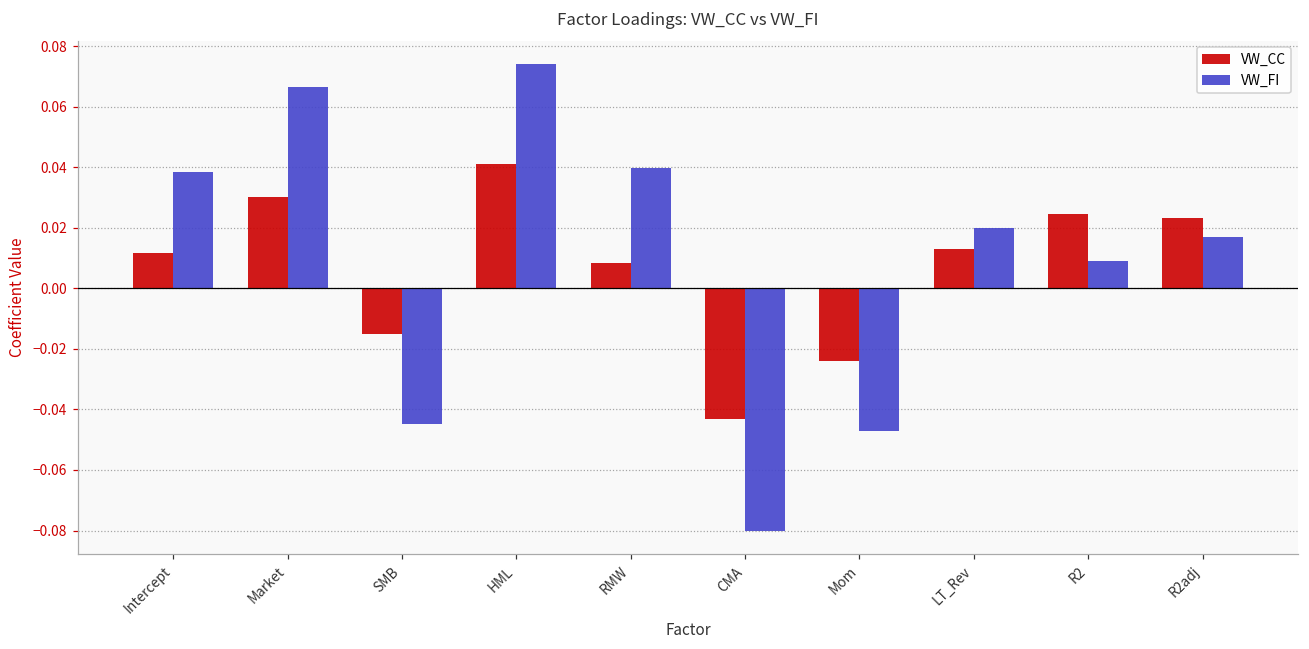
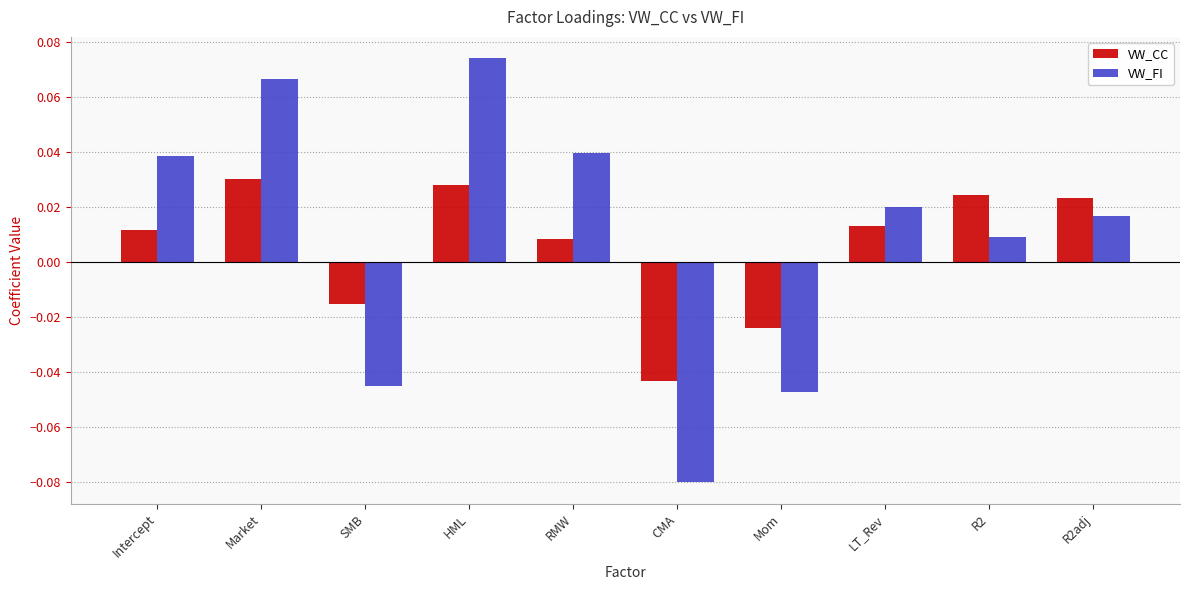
VW_CC, HML: 0.041 -> 0.028
